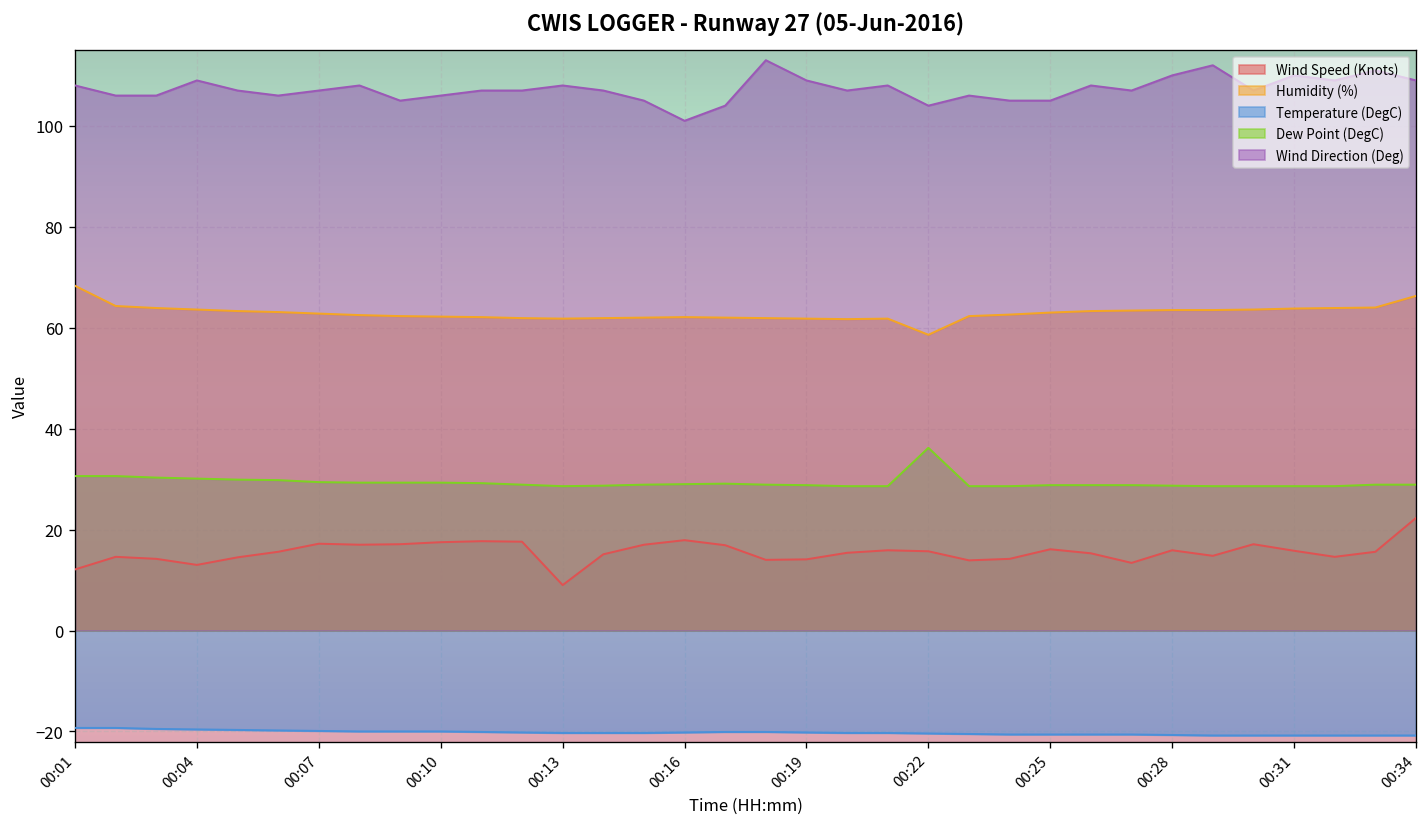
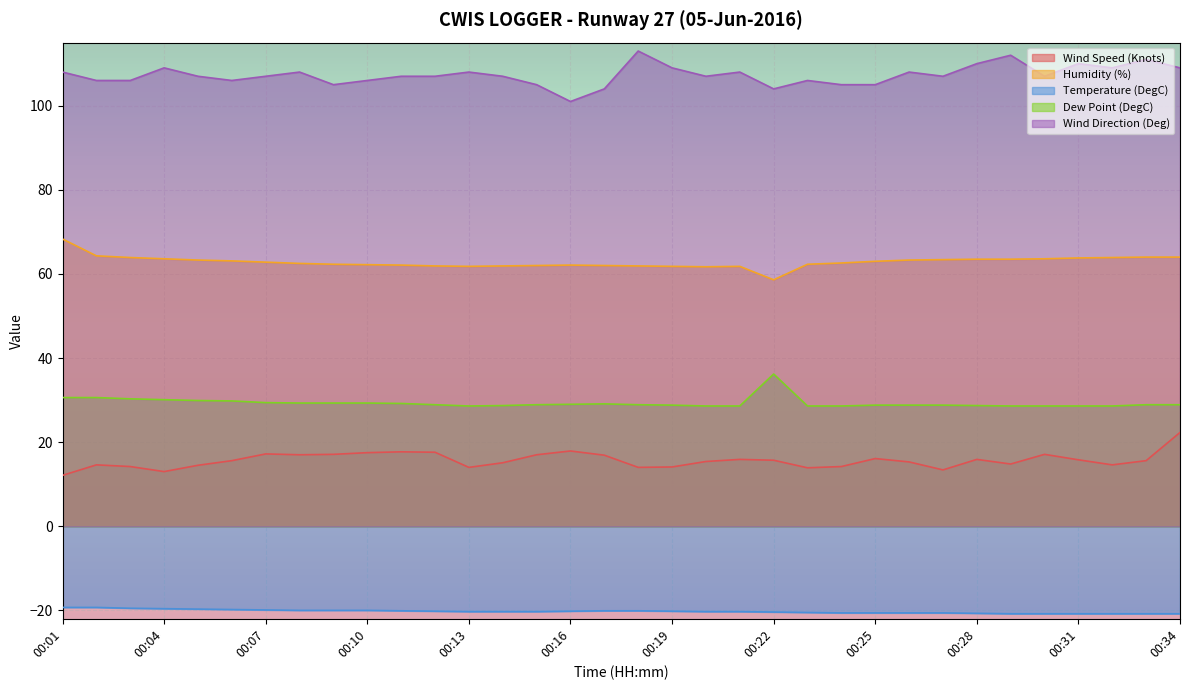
Wind Speed (Knots), 00:13: 9 -> 14
Humidity (%), 00:34: 66 -> 64
